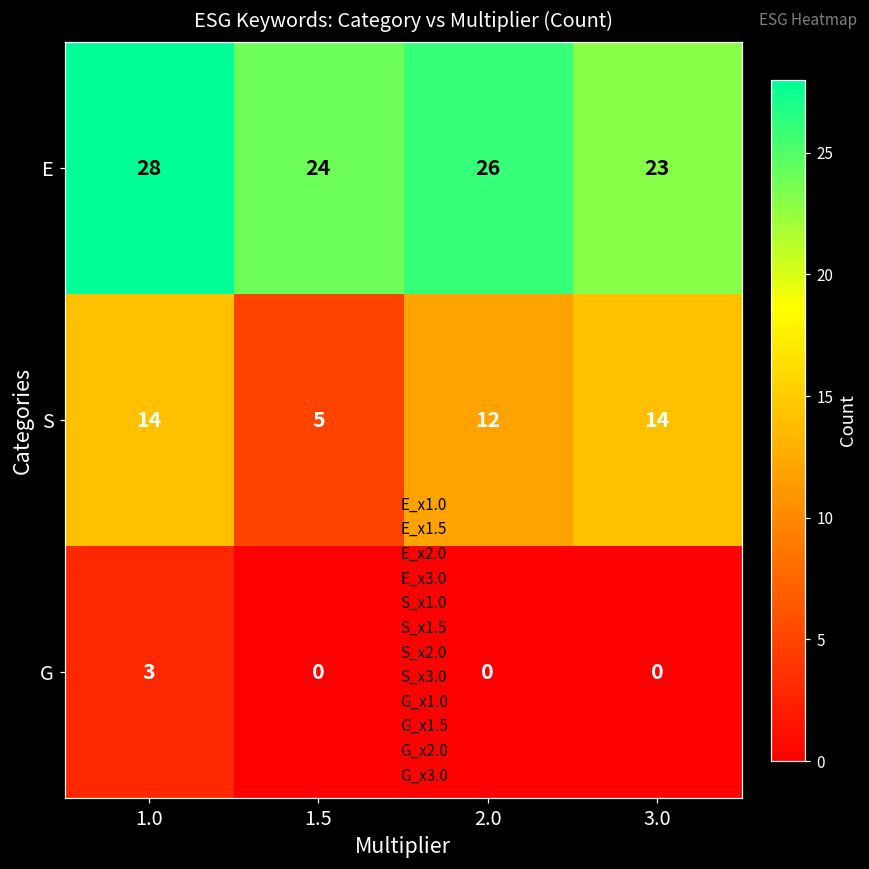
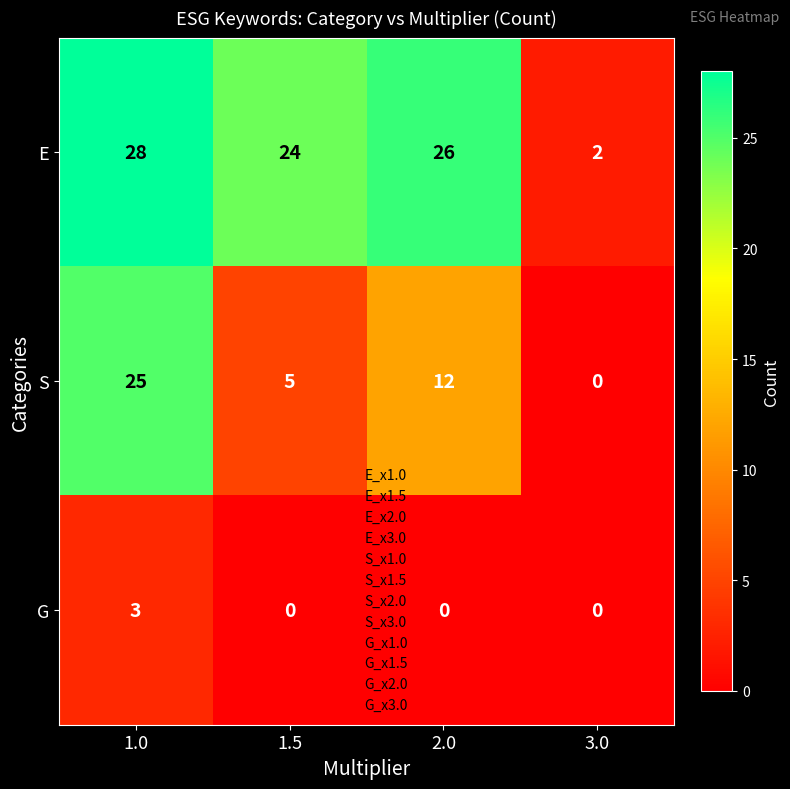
E, 3.0: 23 -> 2
S, 1.0: 14 -> 25
S, 3.0: 14 -> 0
